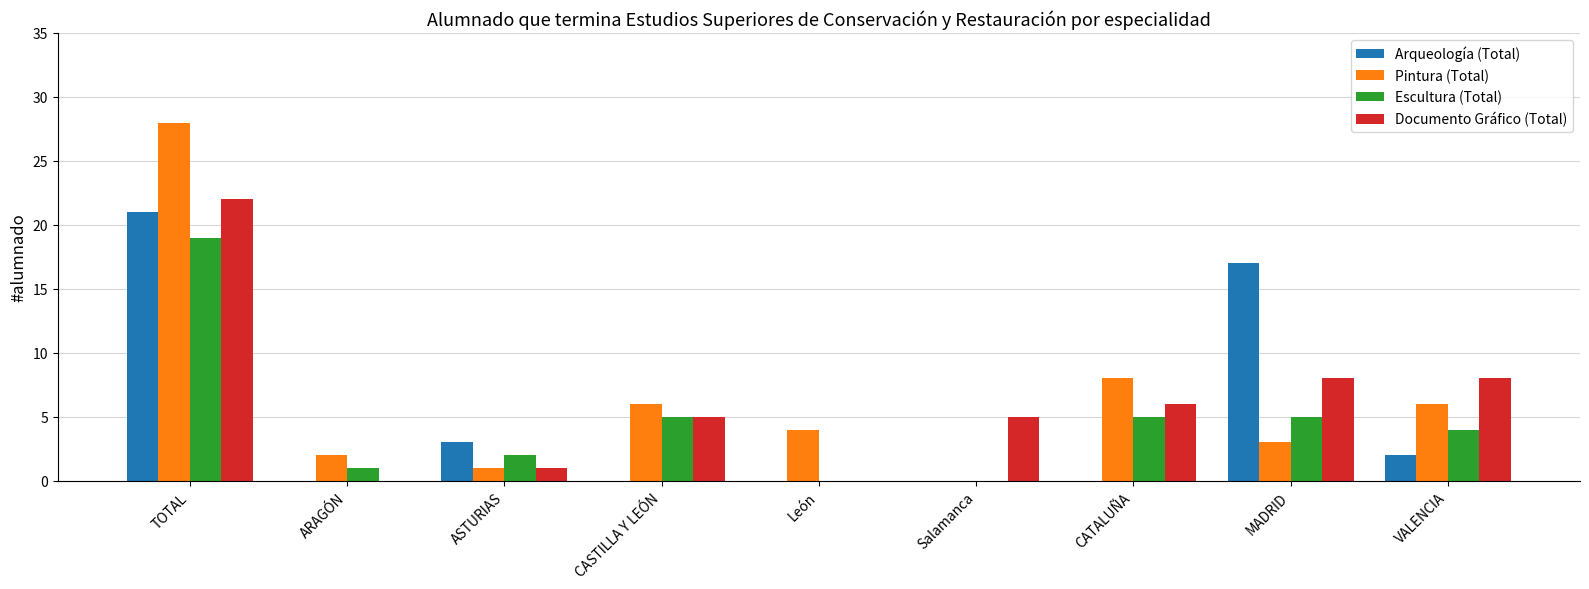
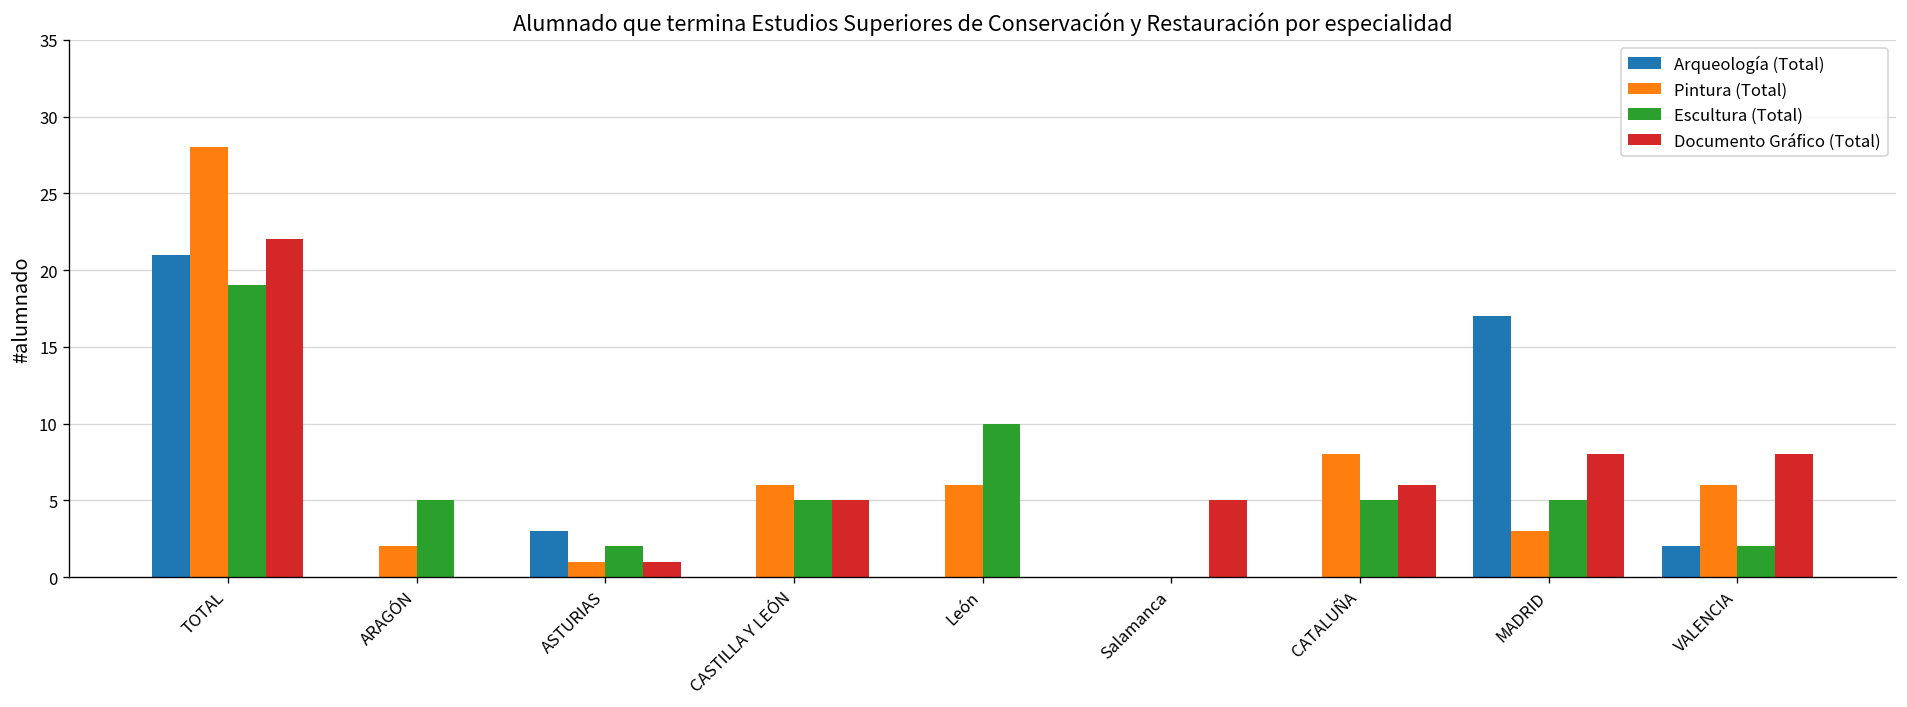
Escultura (Total), ARAGÓN: 1 -> 5
Pintura (Total), León: 4 -> 6
Escultura (Total), León: 0 -> 10
Escultura (Total), VALENCIA: 4 -> 2
